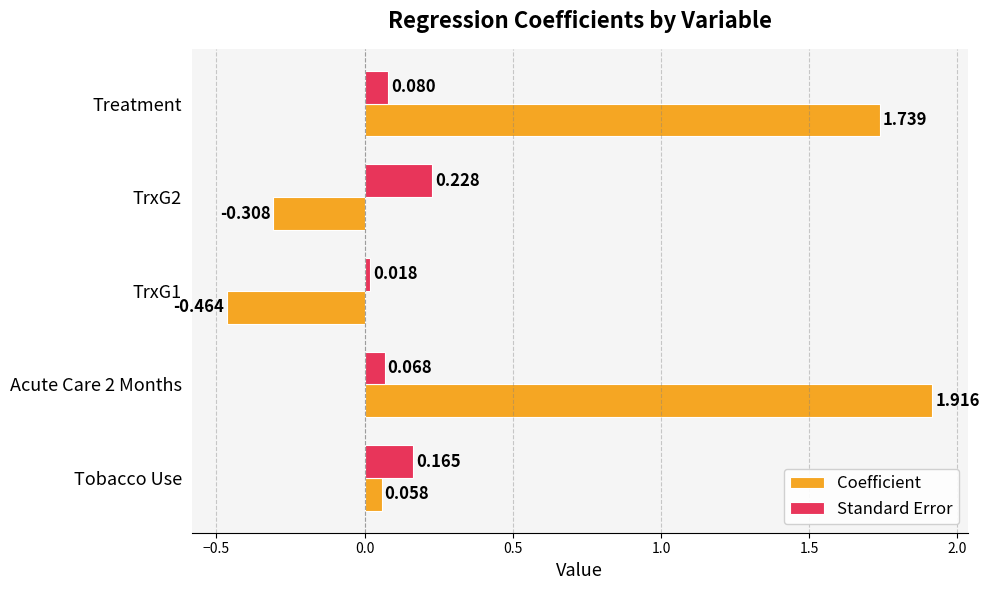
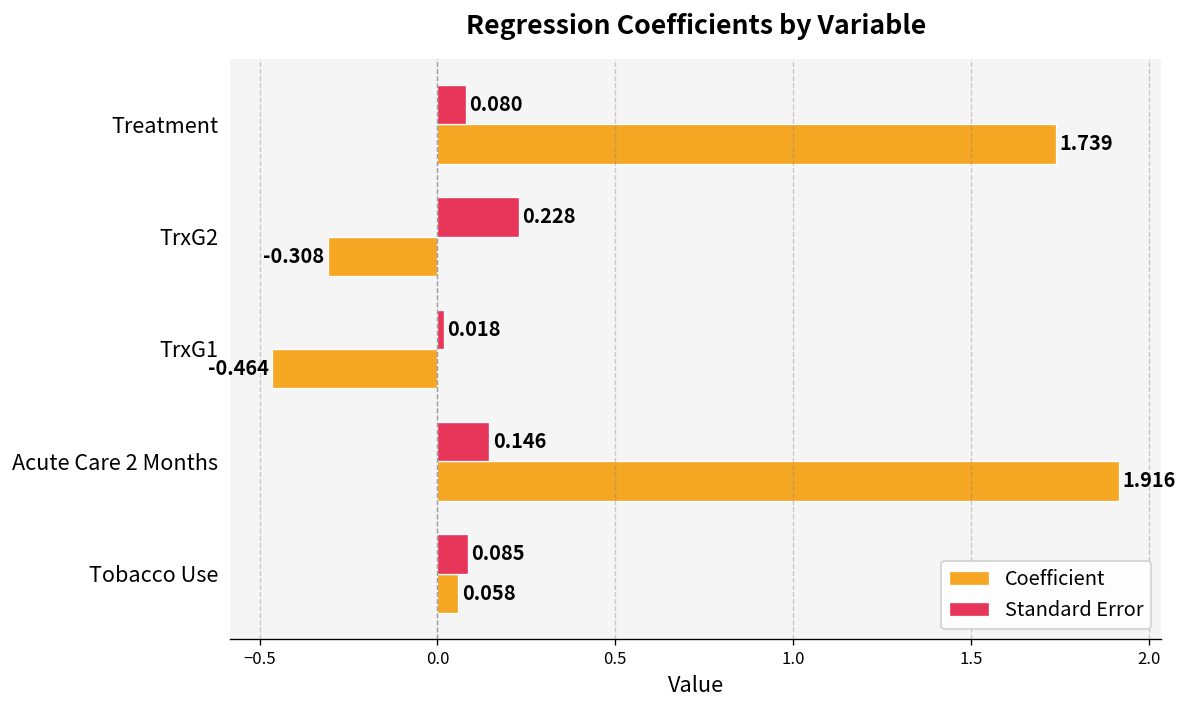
Standard Error, Acute Care 2 Months: 0.068 -> 0.146
Standard Error, Tobacco Use: 0.165 -> 0.085
